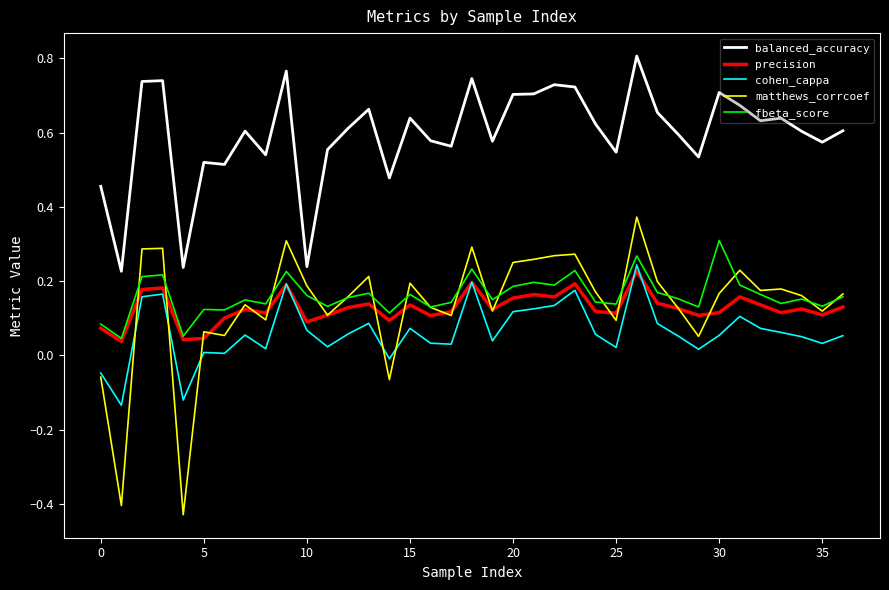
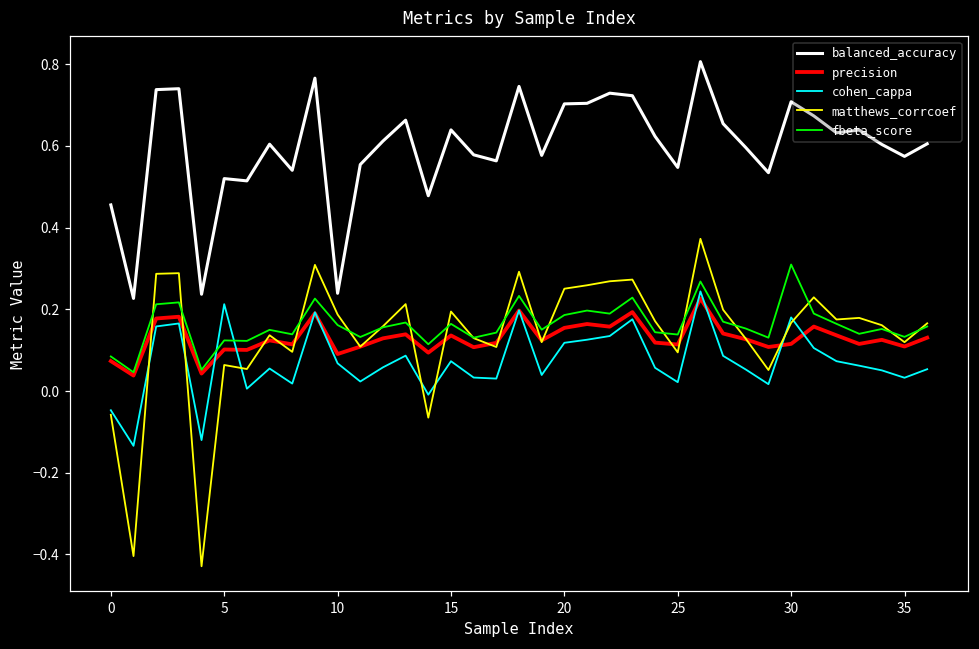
precision, 5: 0.05 -> 0.10
cohen_cappa, 5: 0.01 -> 0.21
cohen_cappa, 30: 0.05 -> 0.18
